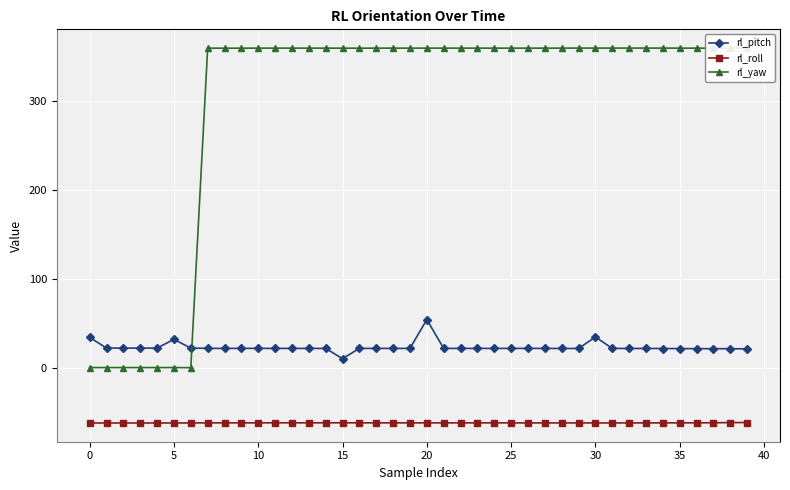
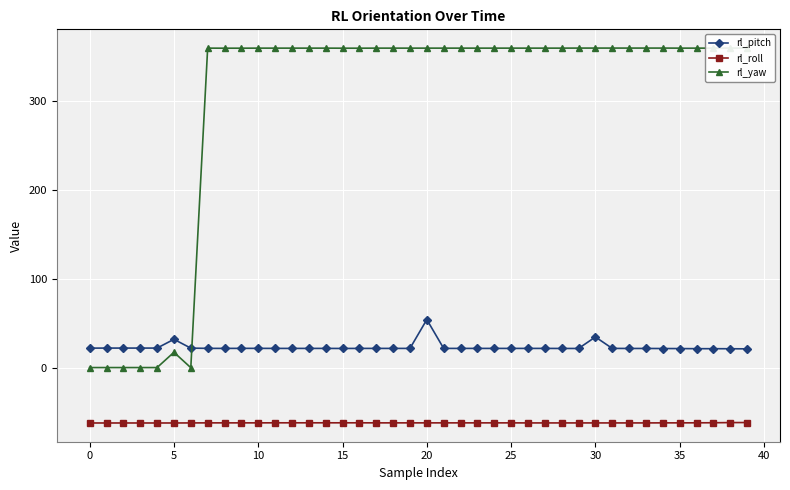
rl_pitch, 0: 30 -> 20
rl_yaw, 5: 0 -> 20
rl_pitch, 15: 10 -> 20
